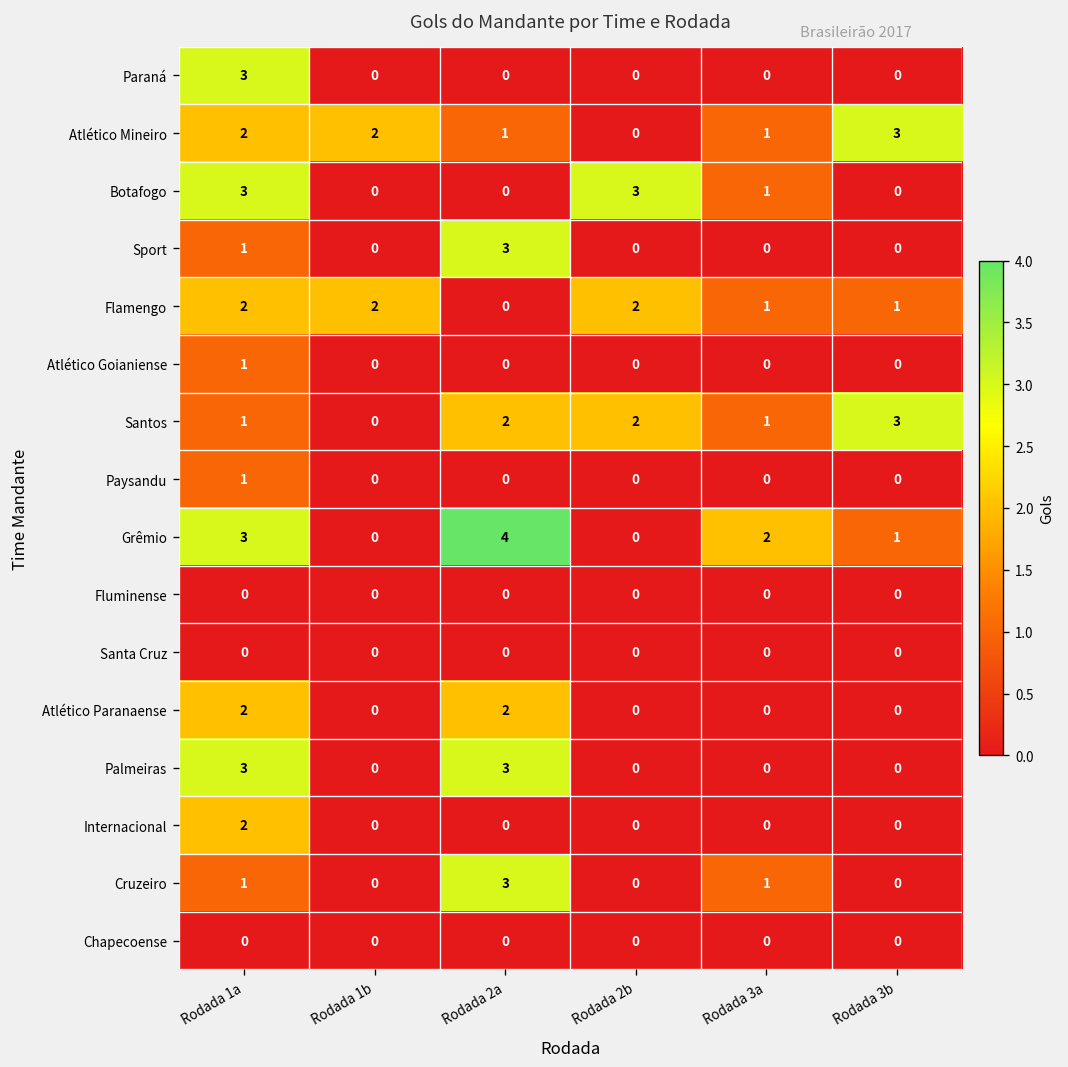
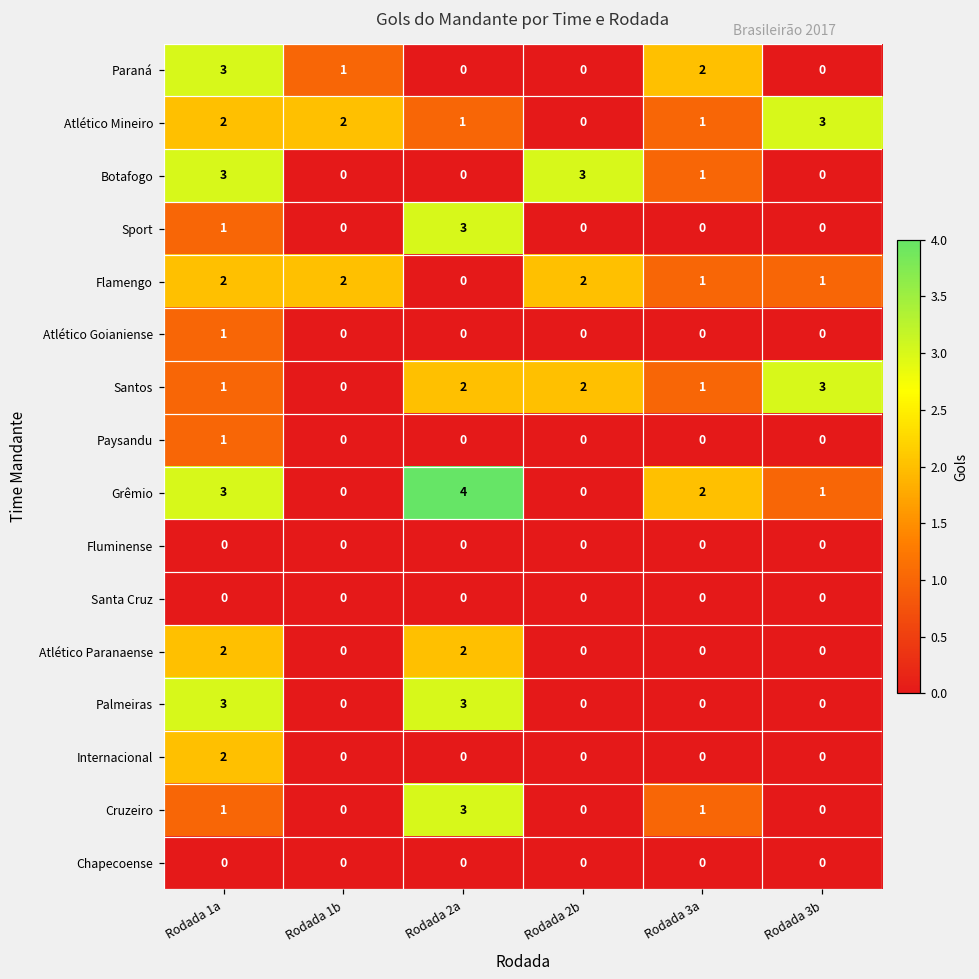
Paraná, Rodada 1b: 0 -> 1
Paraná, Rodada 3a: 0 -> 2
